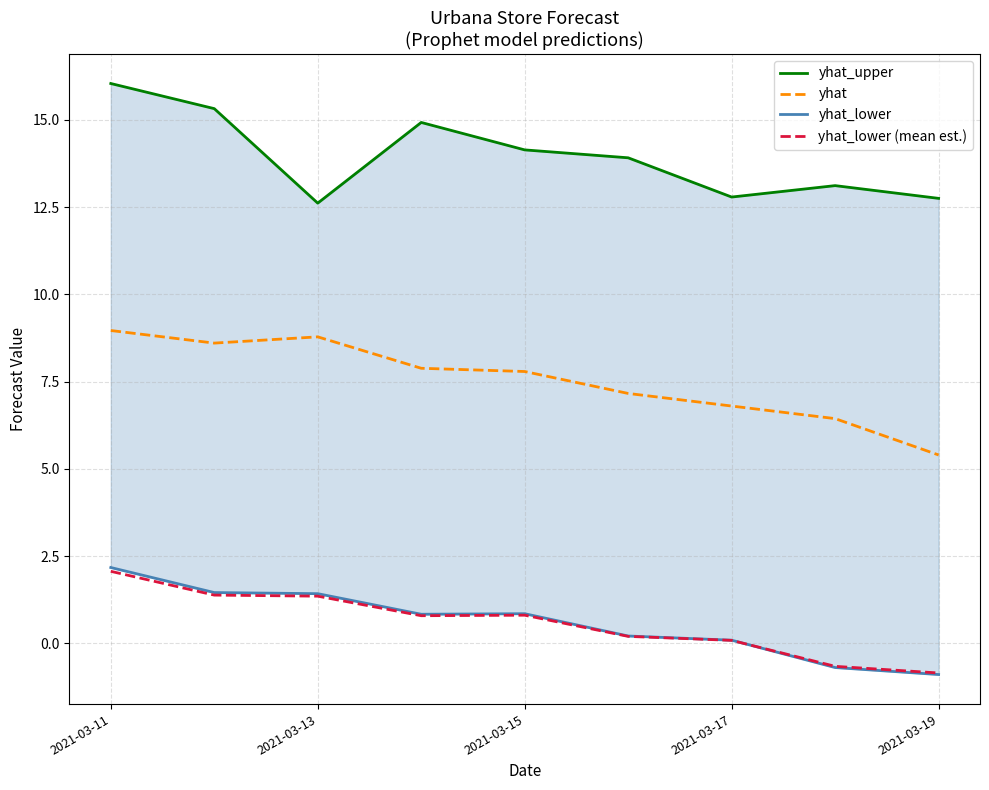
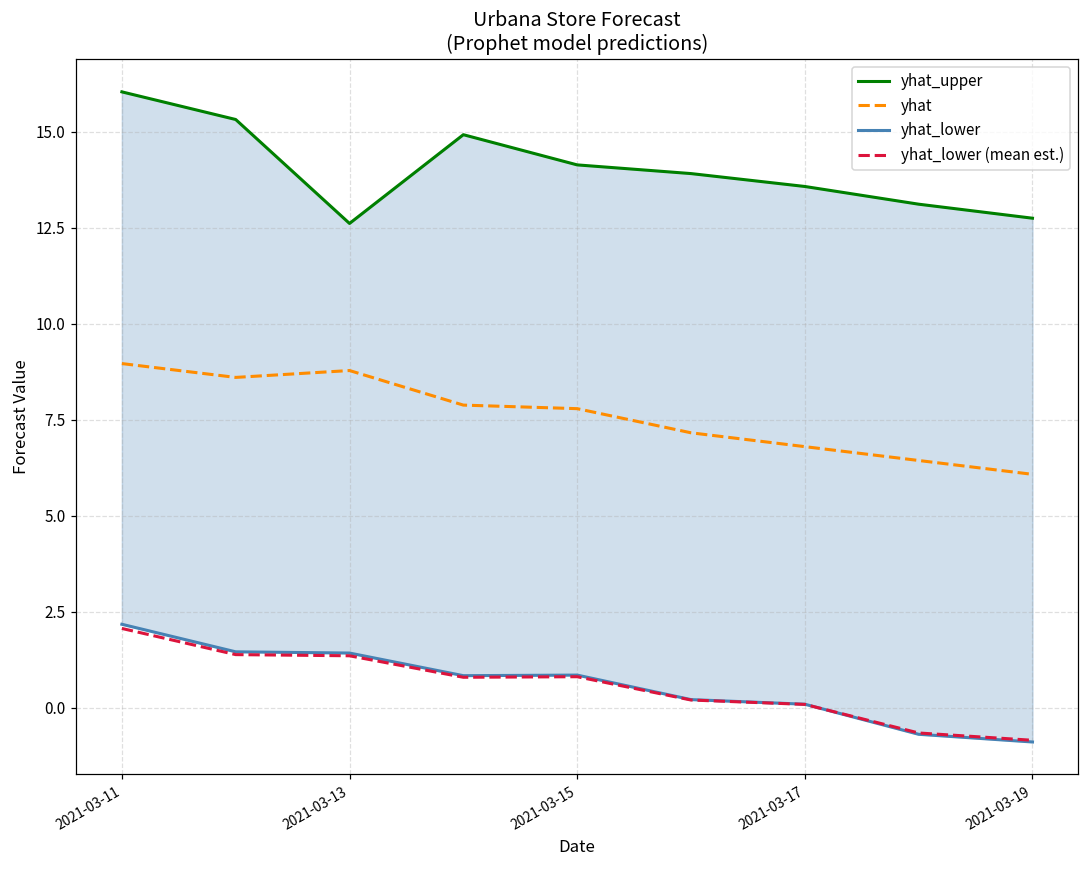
yhat_upper, 2021-03-17: 12.8 -> 13.6
yhat, 2021-03-19: 5.4 -> 6.1
